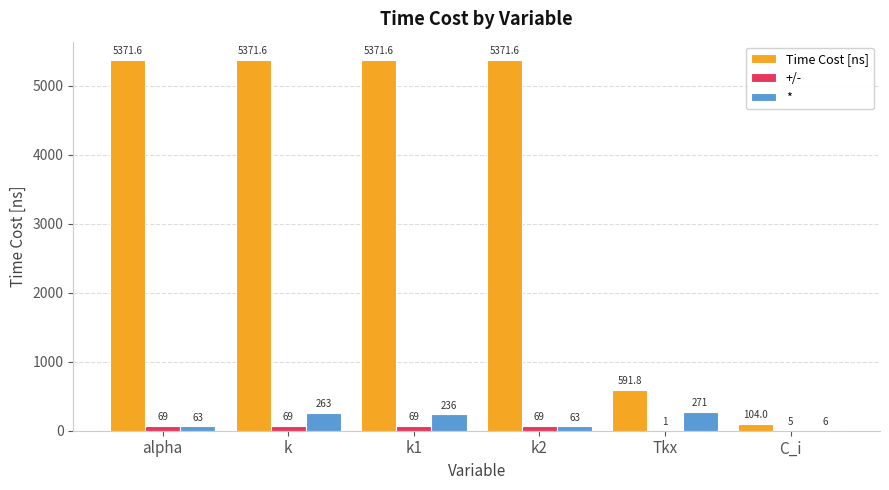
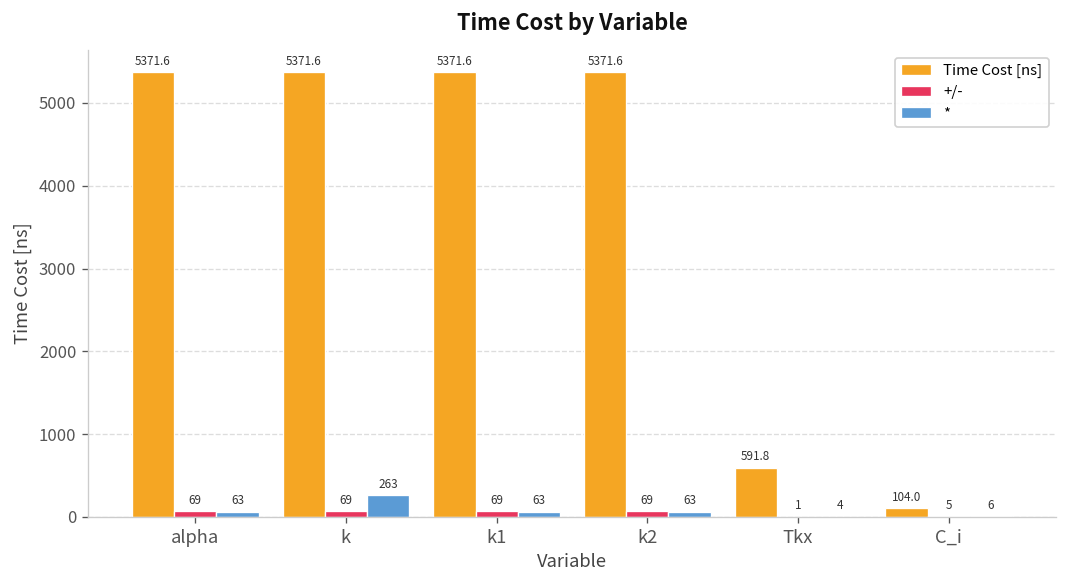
*, k1: 236 -> 63
*, Tkx: 271 -> 4
